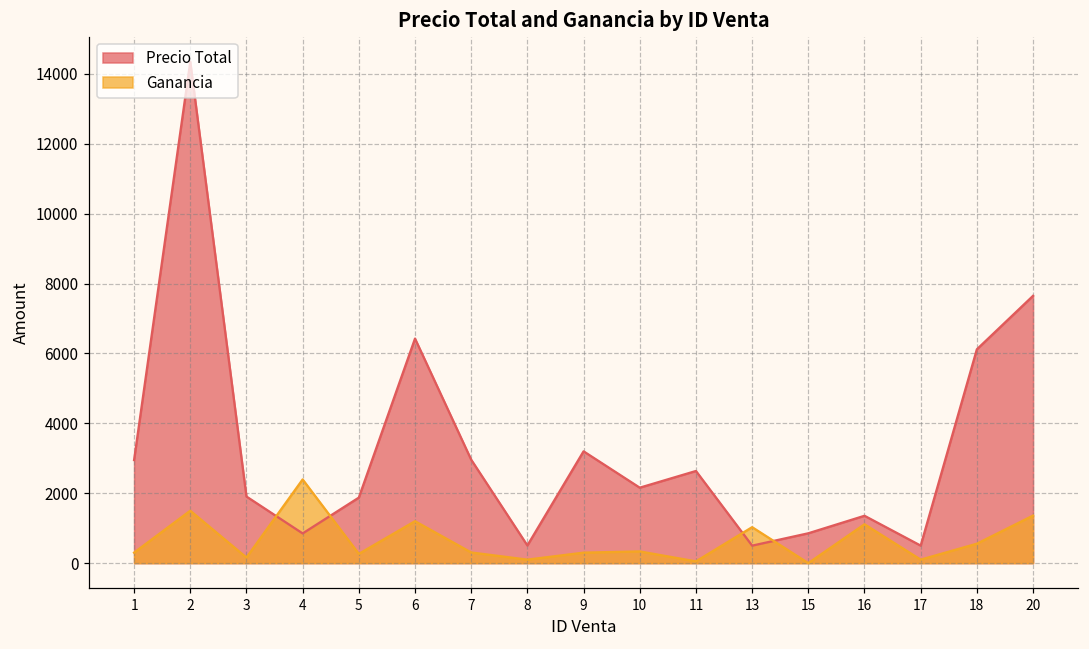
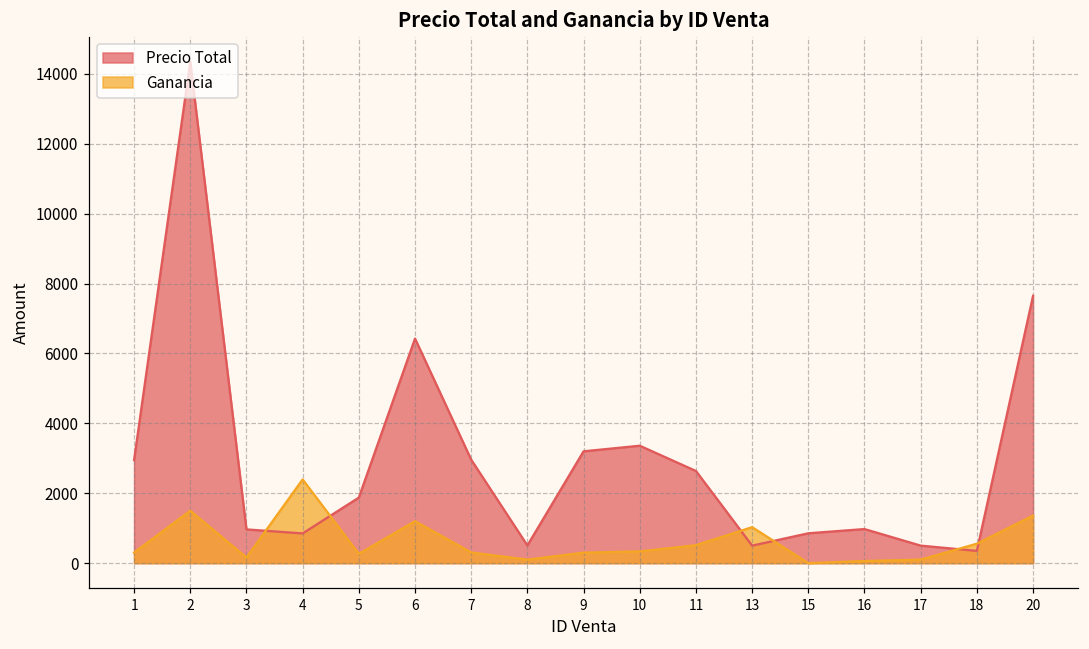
Precio Total, 3: 1900 -> 1000
Precio Total, 10: 2200 -> 3400
Ganancia, 11: 100 -> 500
Precio Total, 16: 1400 -> 1000
Ganancia, 16: 1100 -> 100
Precio Total, 18: 6100 -> 400
